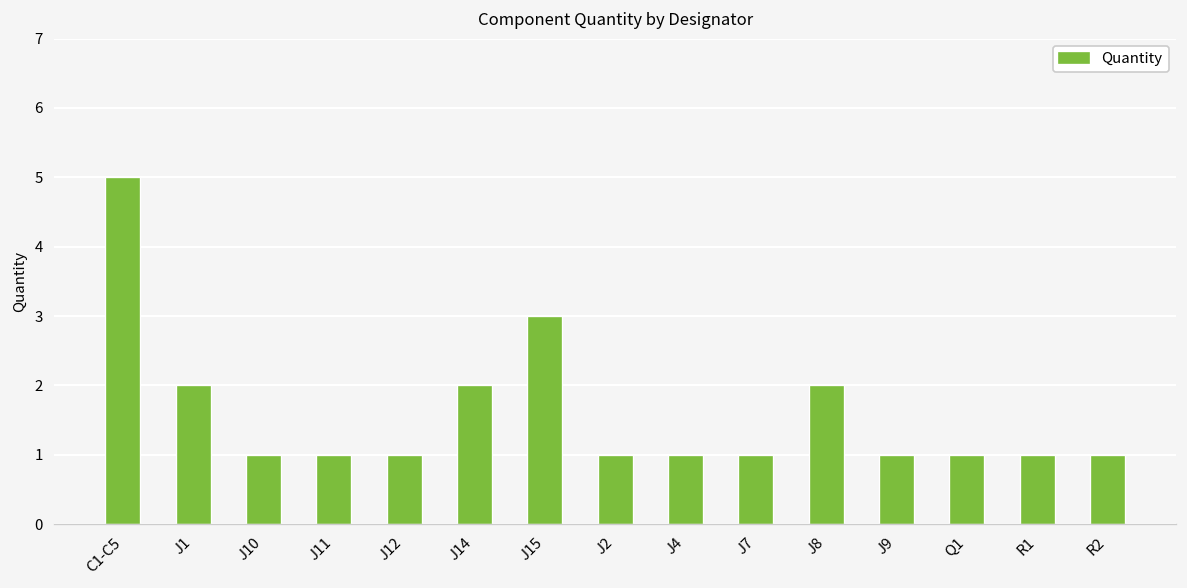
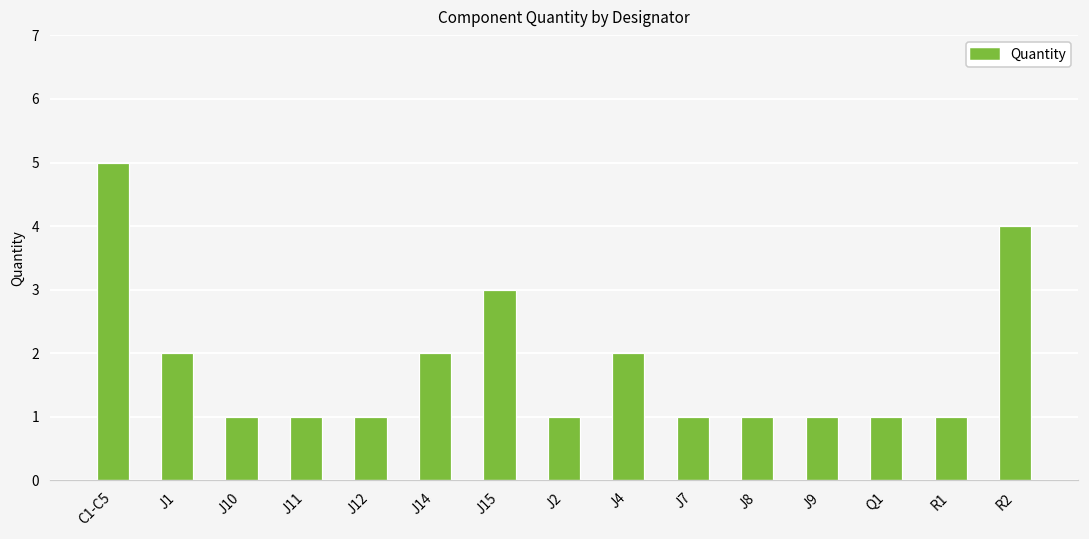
J4: 1 -> 2
J8: 2 -> 1
R2: 1 -> 4
